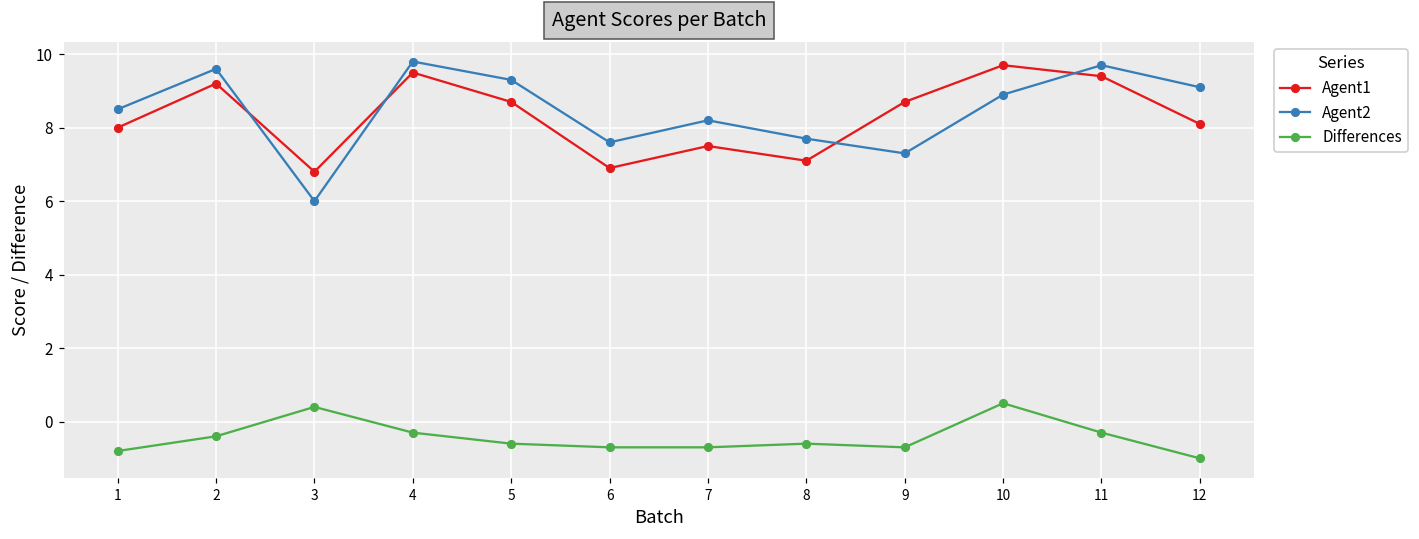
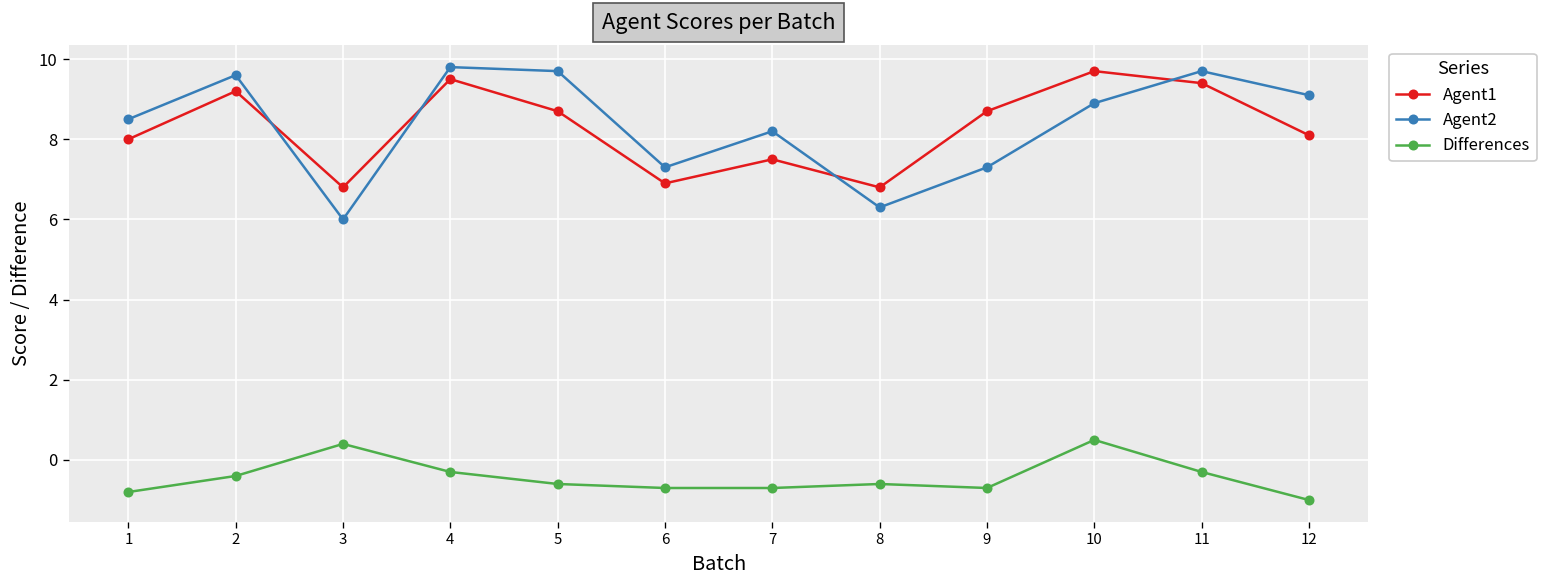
Agent2, 5: 9.3 -> 9.7
Agent2, 6: 7.6 -> 7.3
Agent1, 8: 7.1 -> 6.8
Agent2, 8: 7.7 -> 6.3
